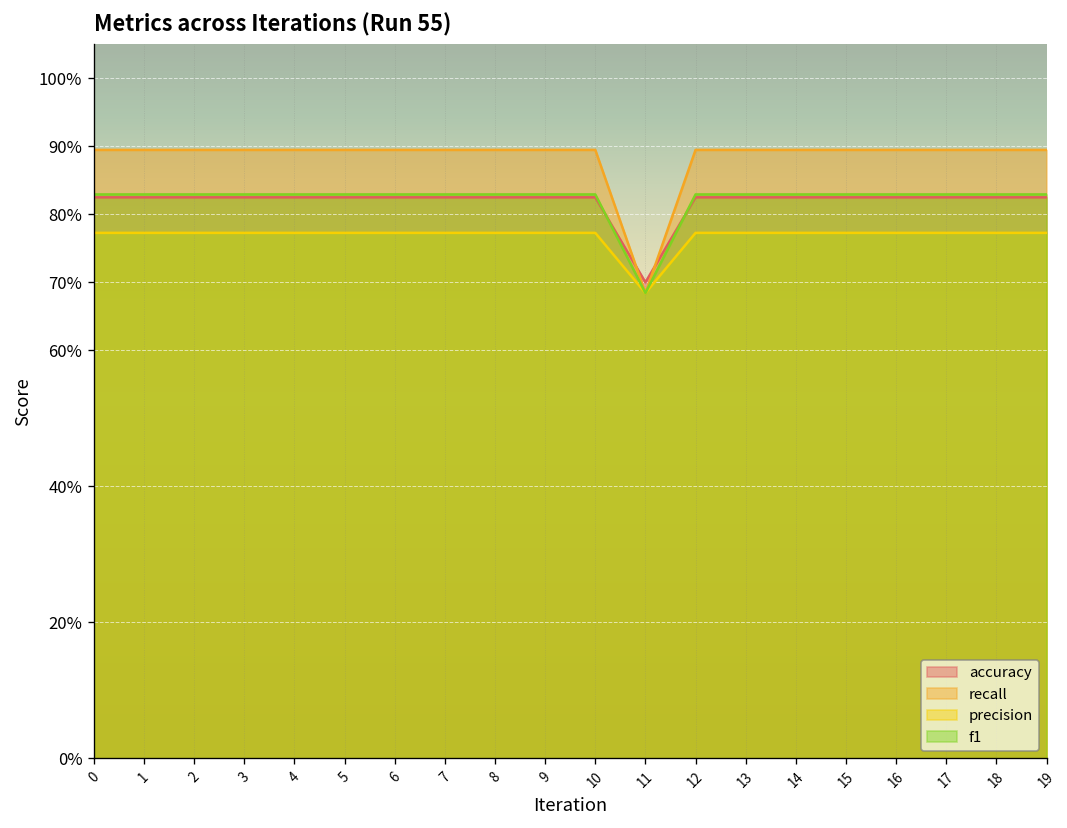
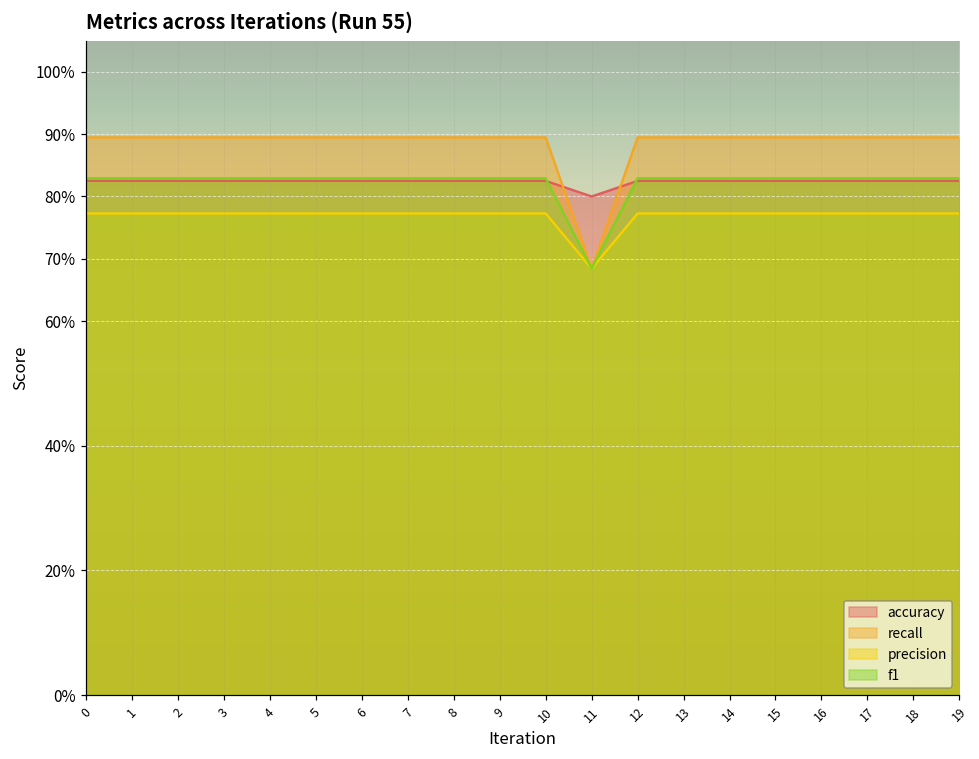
accuracy, 11: 70% -> 80%
